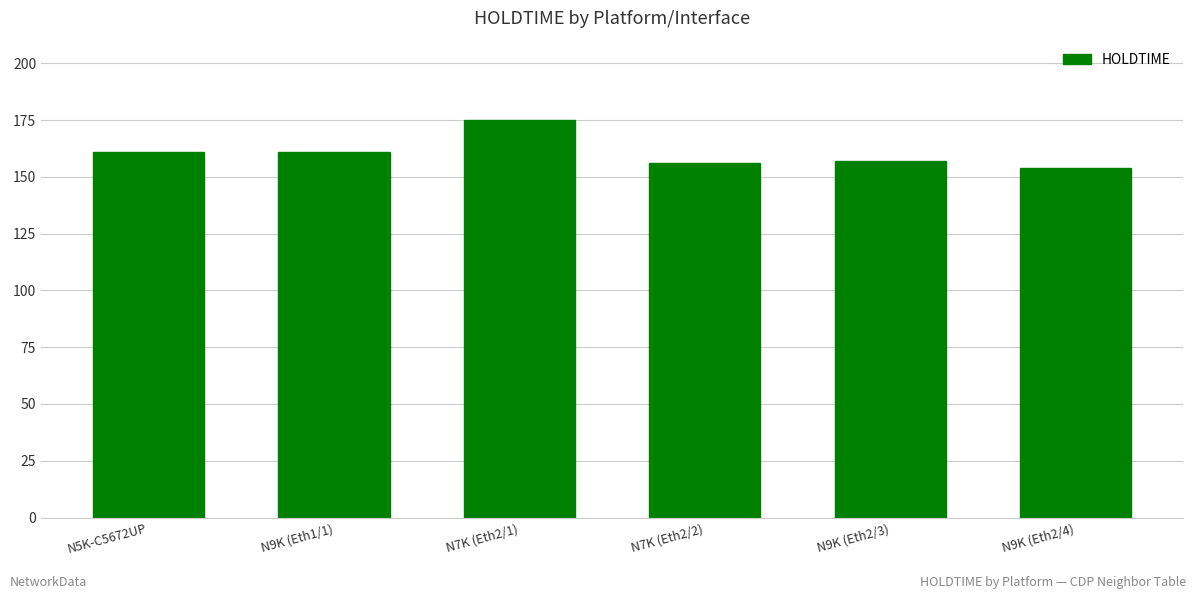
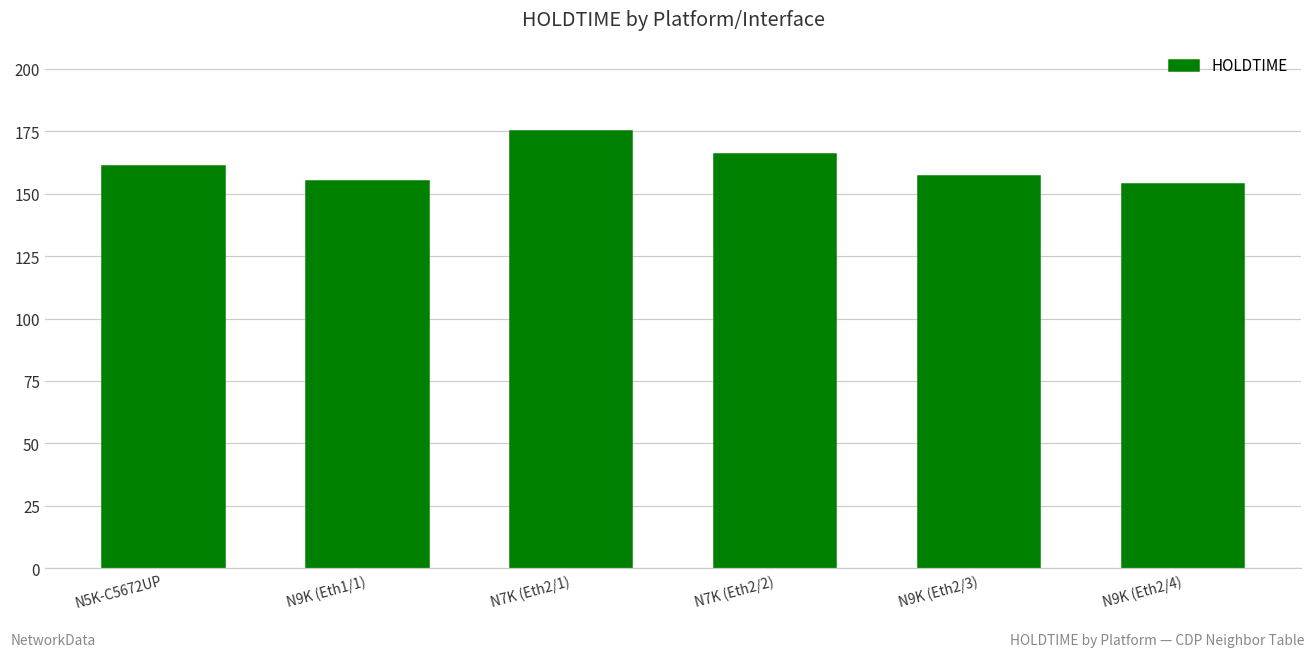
N9K (Eth1/1): 161 -> 155
N7K (Eth2/2): 156 -> 166
